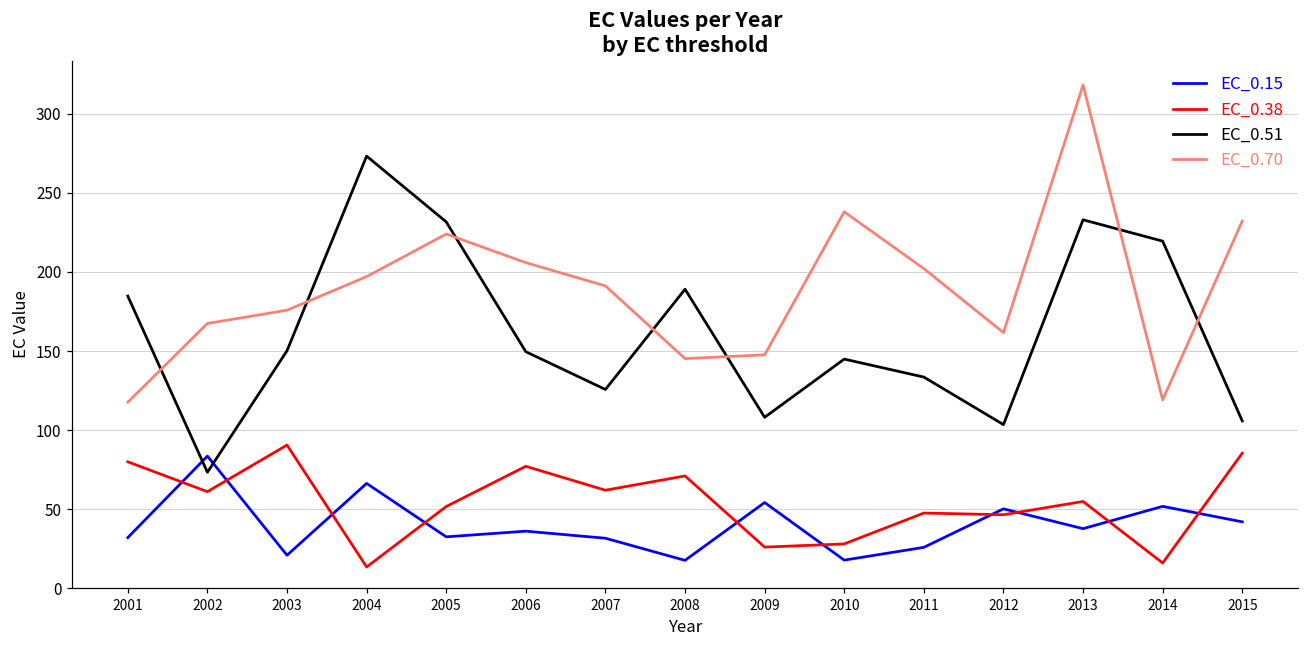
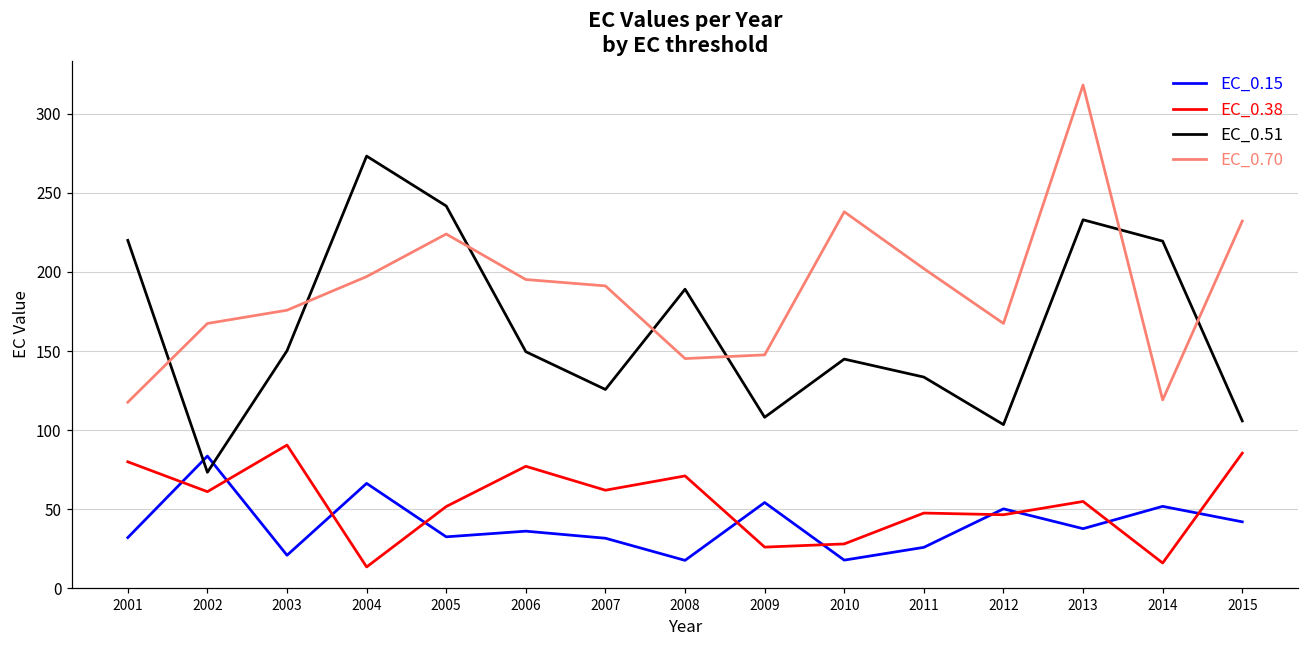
EC_0.51, 2001: 185 -> 220
EC_0.51, 2005: 232 -> 242
EC_0.70, 2006: 206 -> 195
EC_0.70, 2012: 162 -> 167
